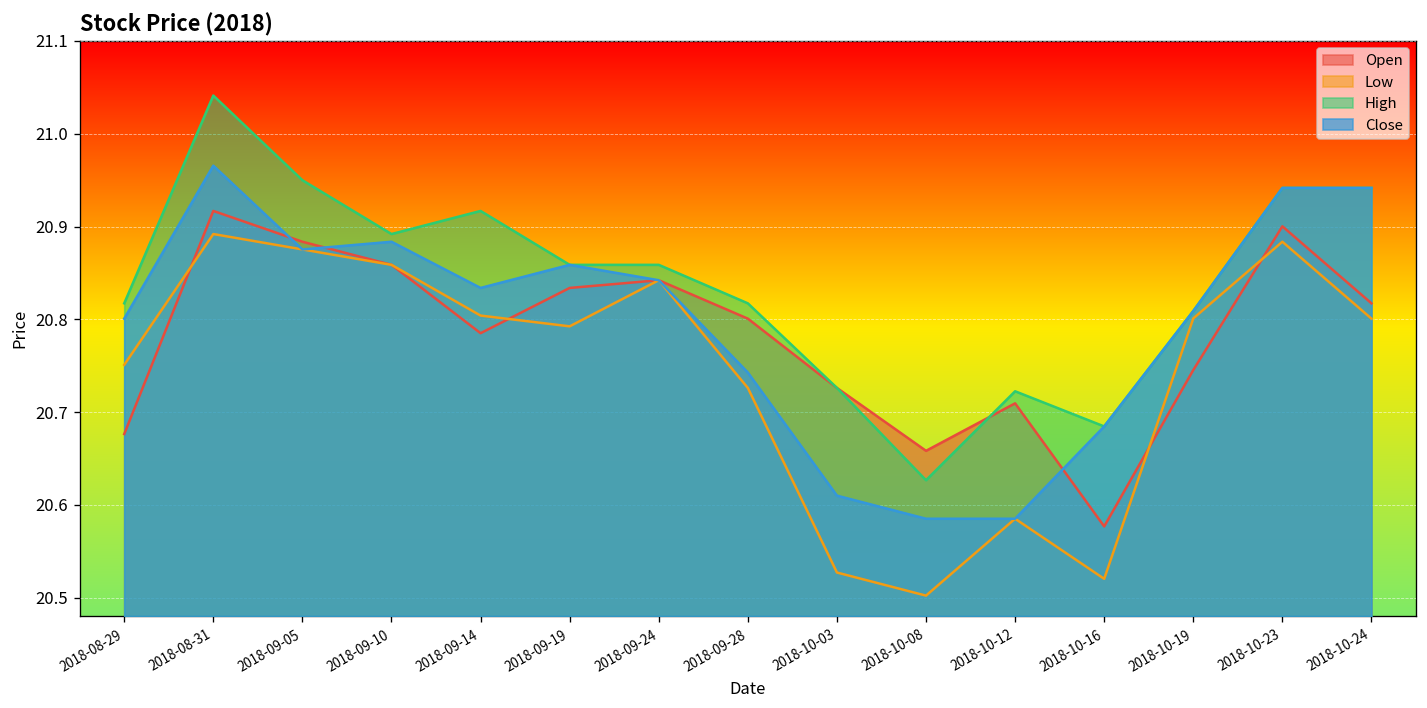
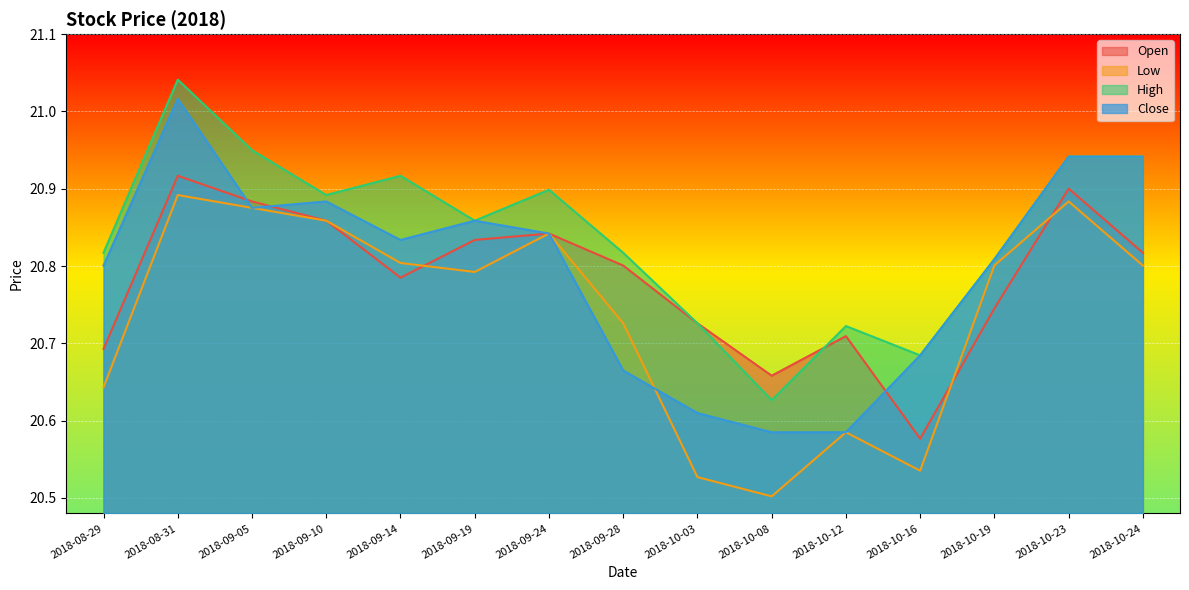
Open, 2018-08-29: 20.68 -> 20.69
Low, 2018-08-29: 20.75 -> 20.64
Close, 2018-08-31: 20.97 -> 21.02
High, 2018-09-24: 20.86 -> 20.90
Close, 2018-09-28: 20.74 -> 20.66
Low, 2018-10-16: 20.52 -> 20.54
